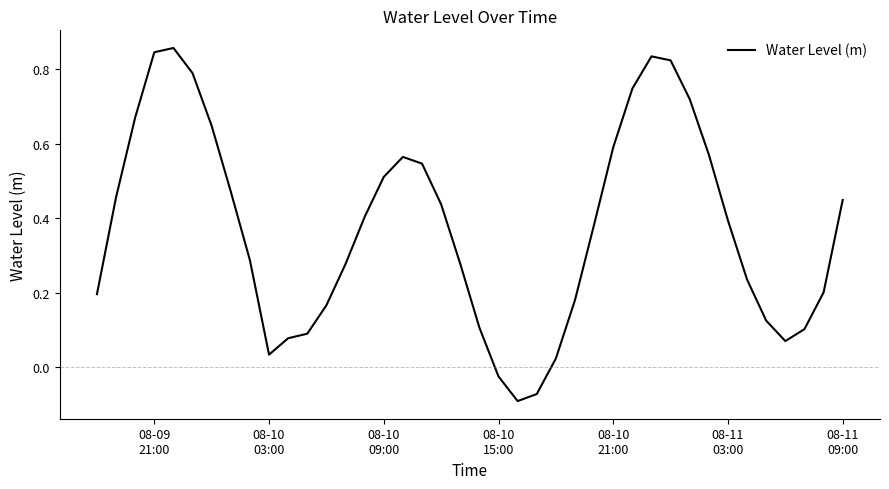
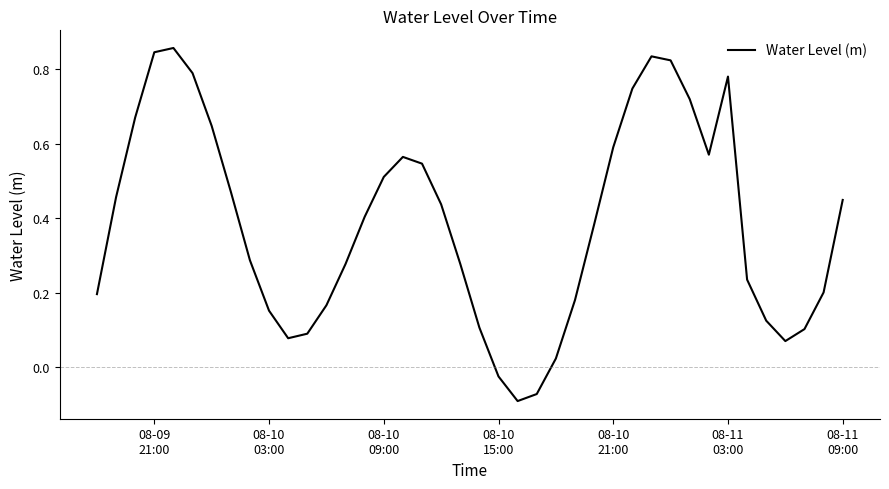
08-10 03:00: 0.03 -> 0.15
08-11 03:00: 0.39 -> 0.78
